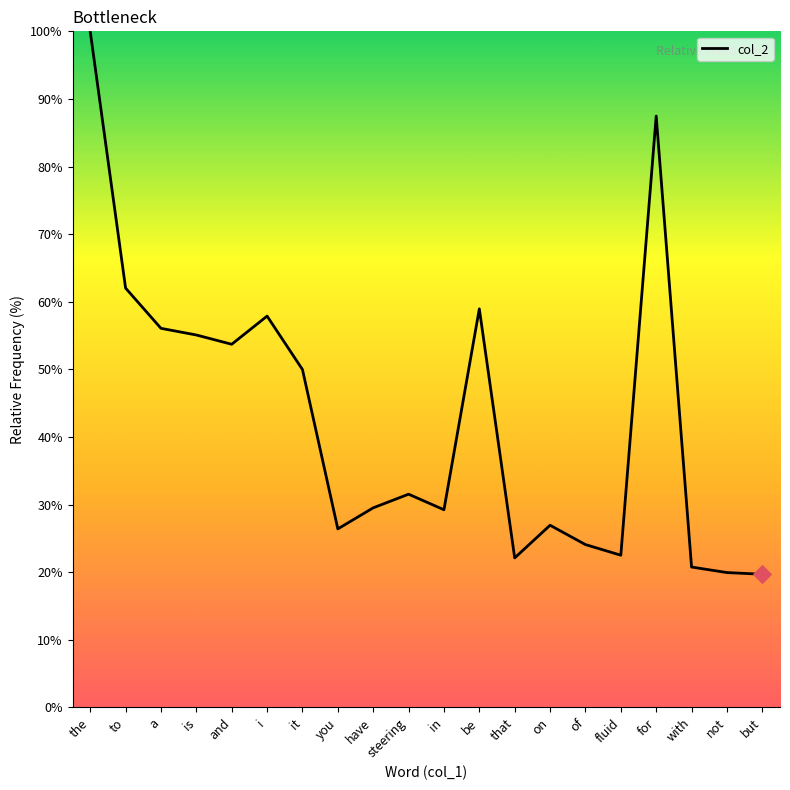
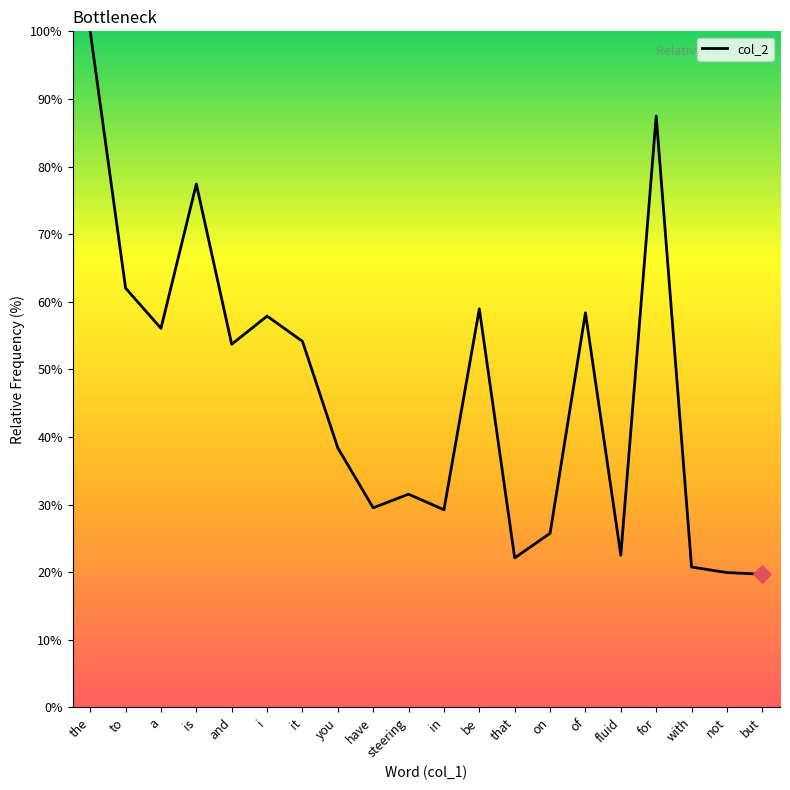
col_2, is: 55% -> 77%
col_2, it: 50% -> 54%
col_2, you: 26% -> 38%
col_2, on: 27% -> 26%
col_2, of: 24% -> 58%
